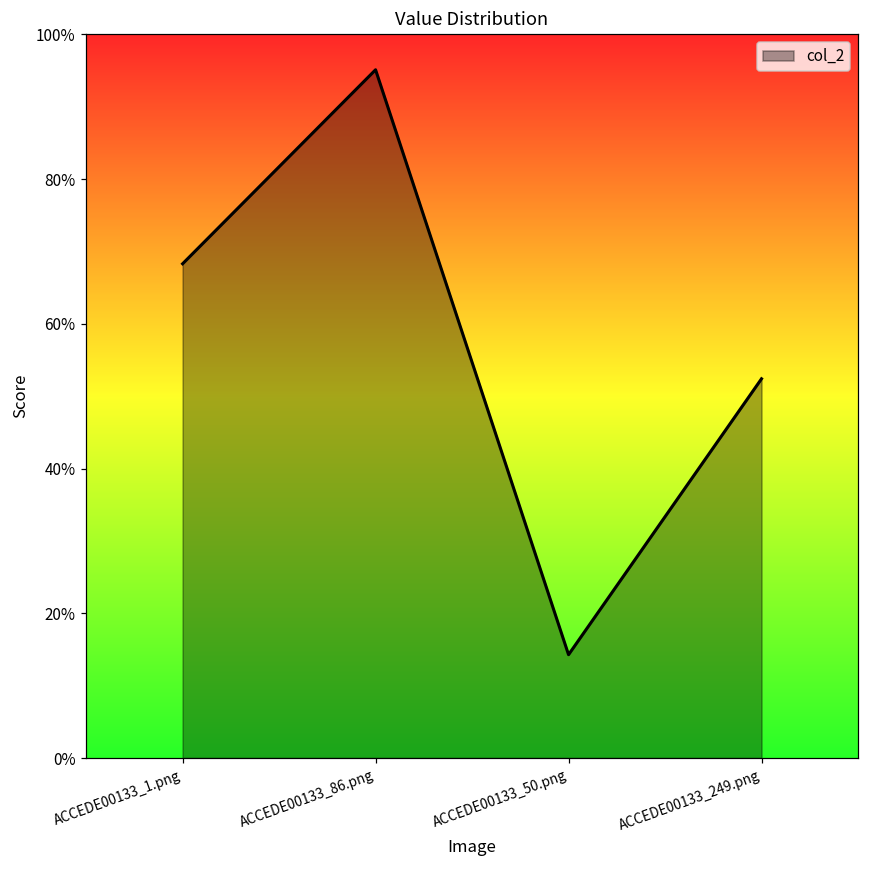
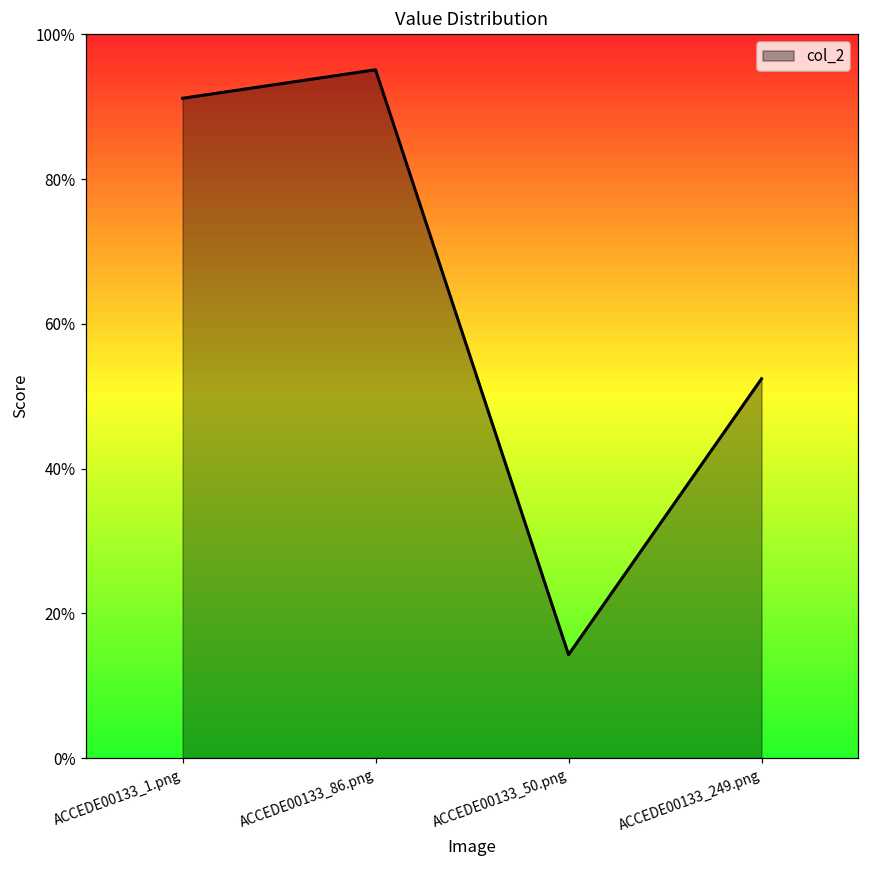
ACCEDE00133_1.png: 68% -> 91%
